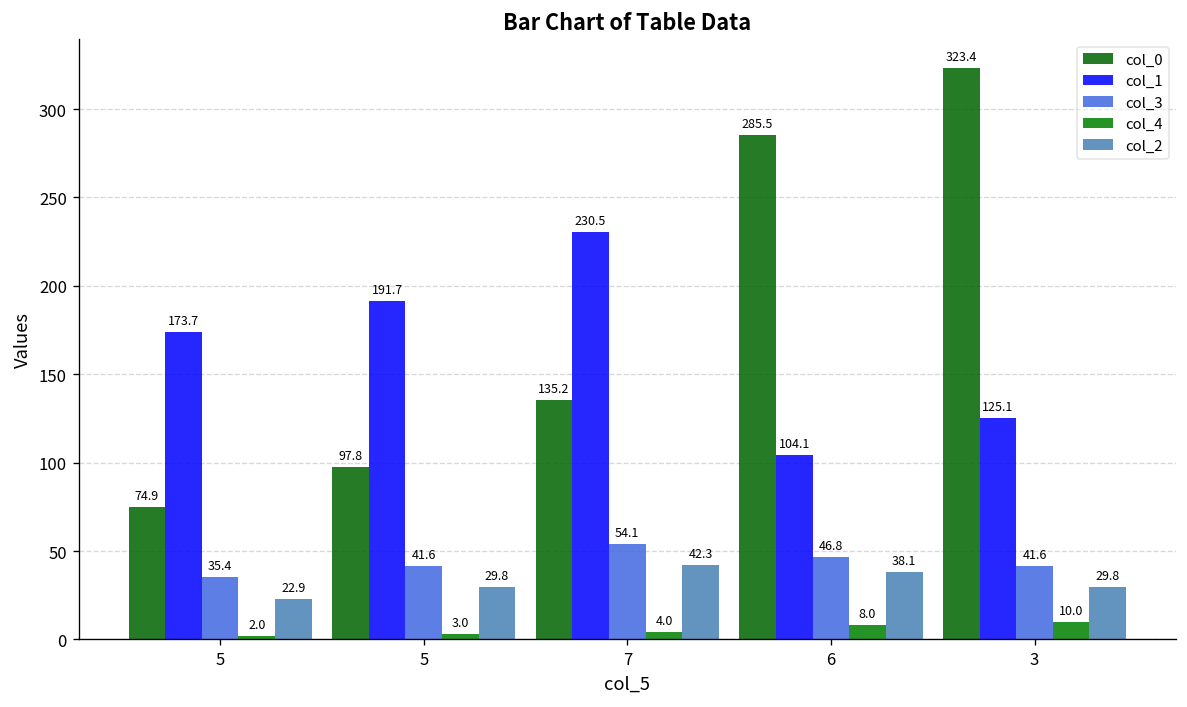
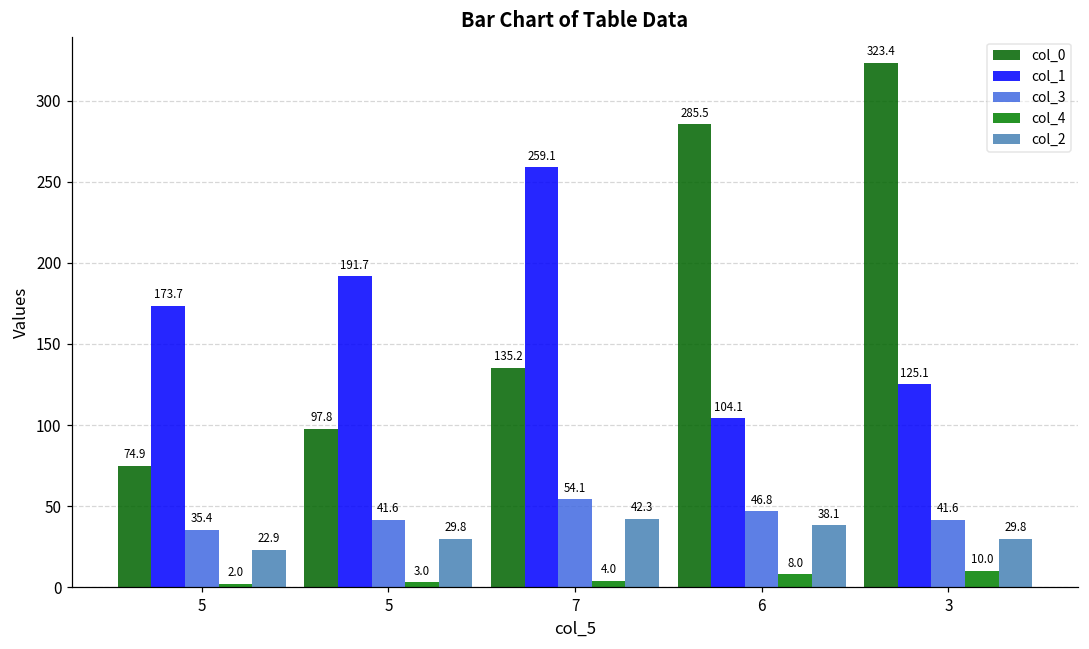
col_1, 7: 230.5 -> 259.1
